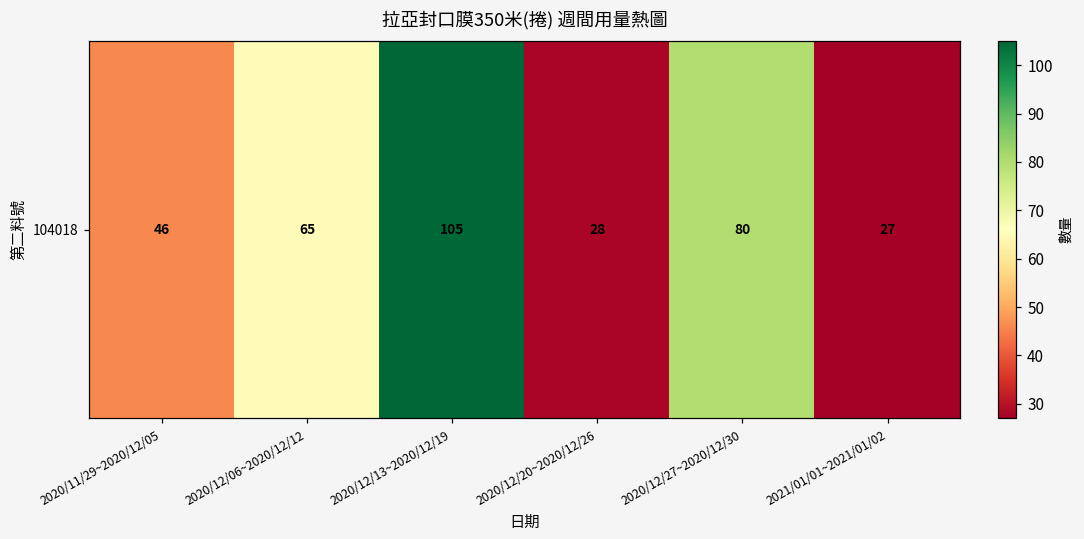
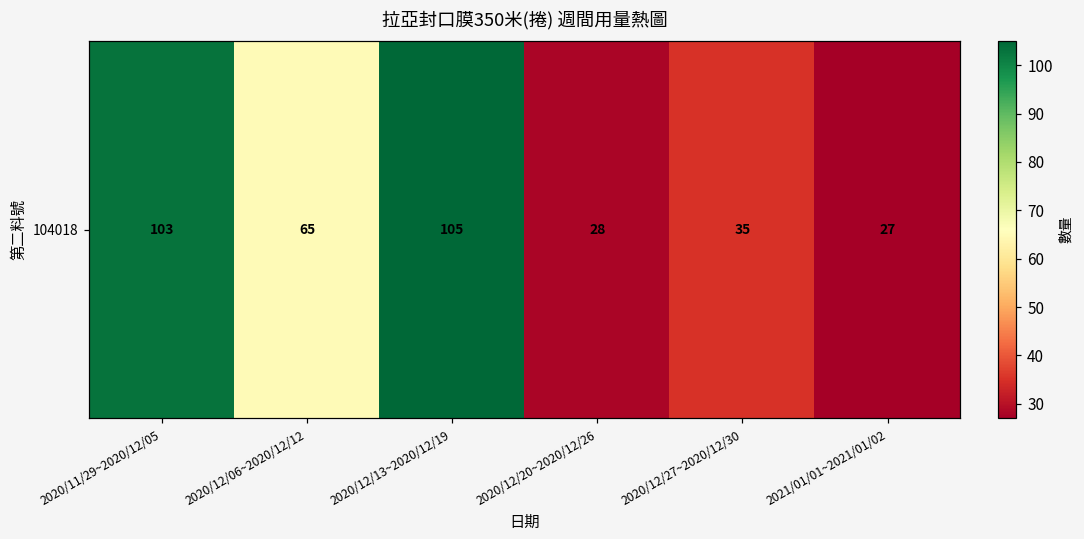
104018, 2020/11/29~2020/12/05: 46 -> 103
104018, 2020/12/27~2020/12/30: 80 -> 35
